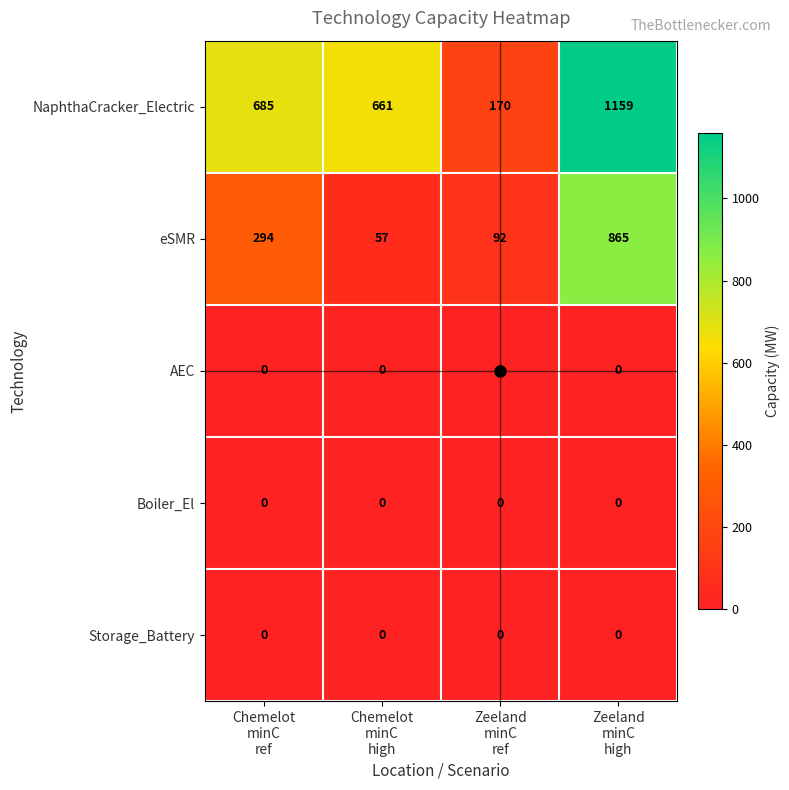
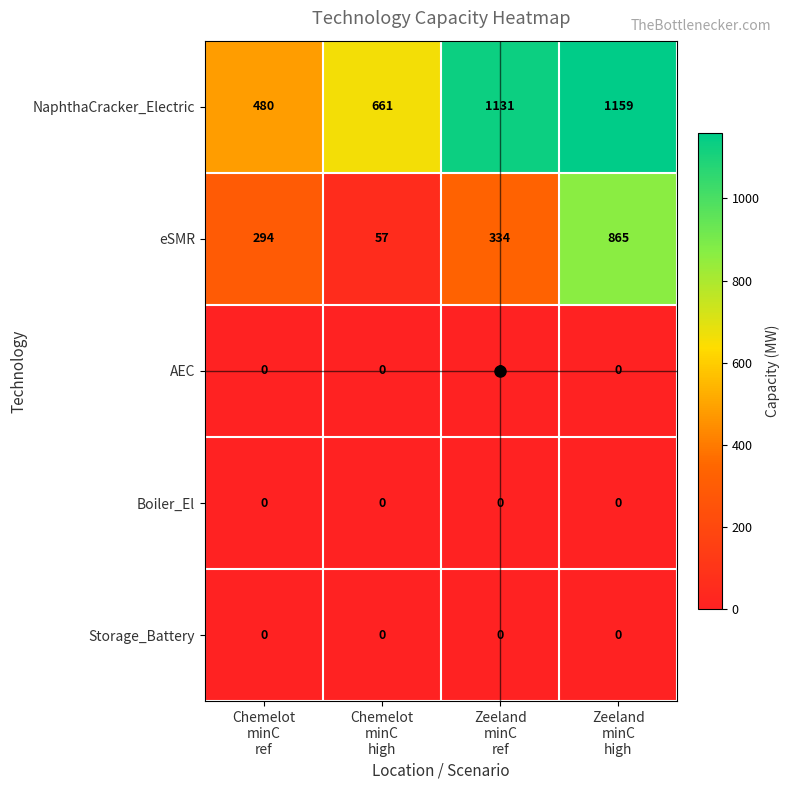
NaphthaCracker_Electric, Chemelot minC ref: 685 -> 480
NaphthaCracker_Electric, Zeeland minC ref: 170 -> 1131
eSMR, Zeeland minC ref: 92 -> 334
